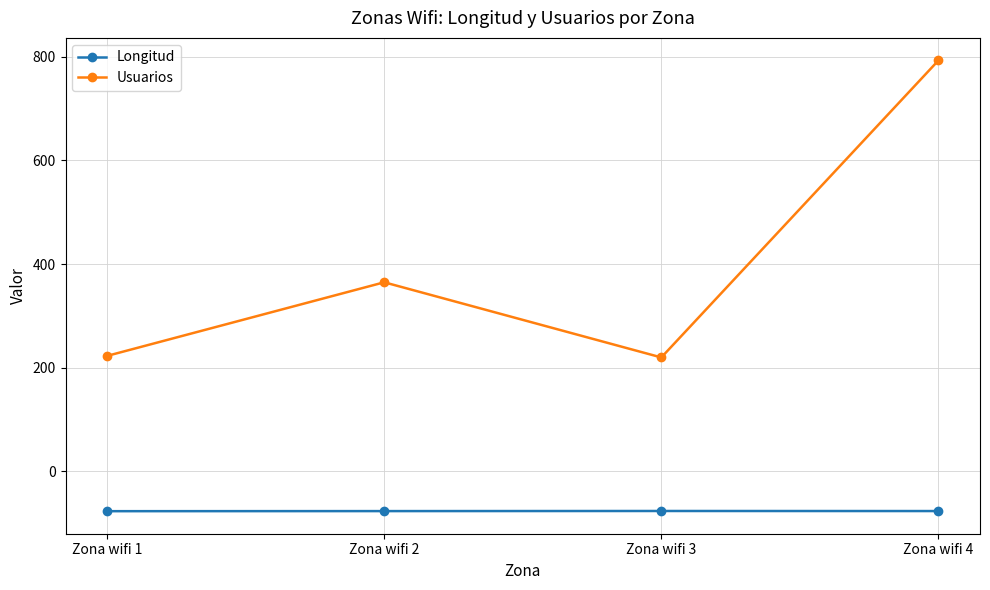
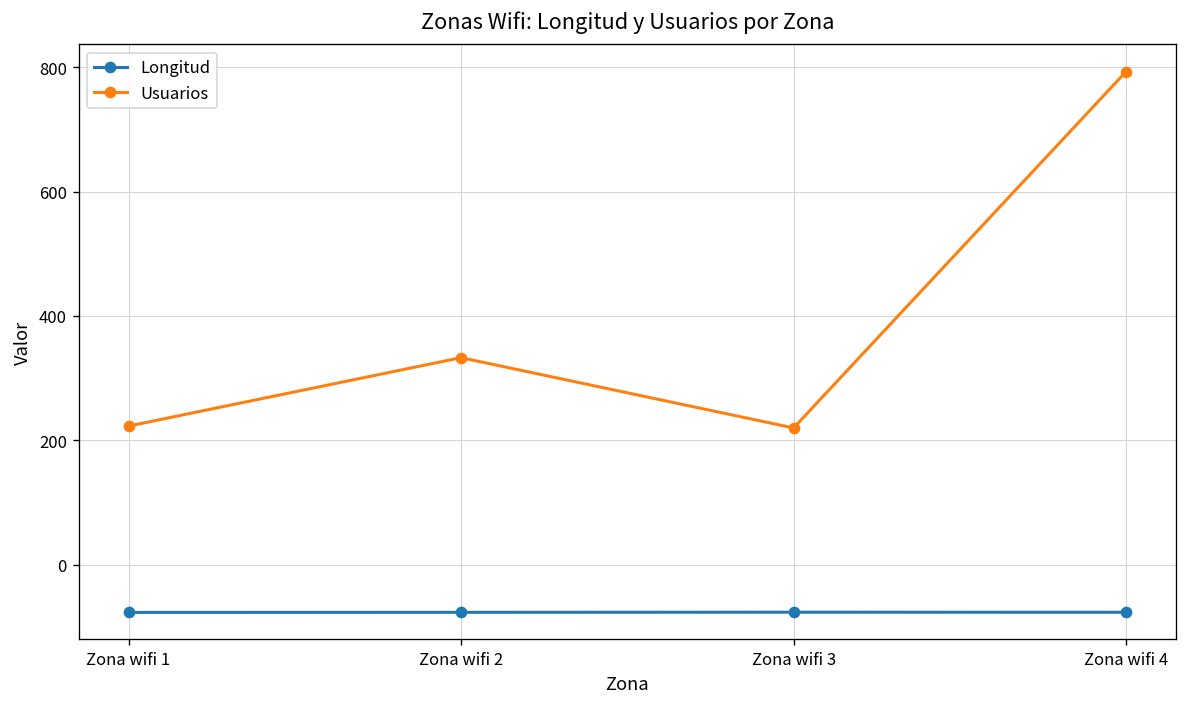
Usuarios, Zona wifi 2: 370 -> 330
